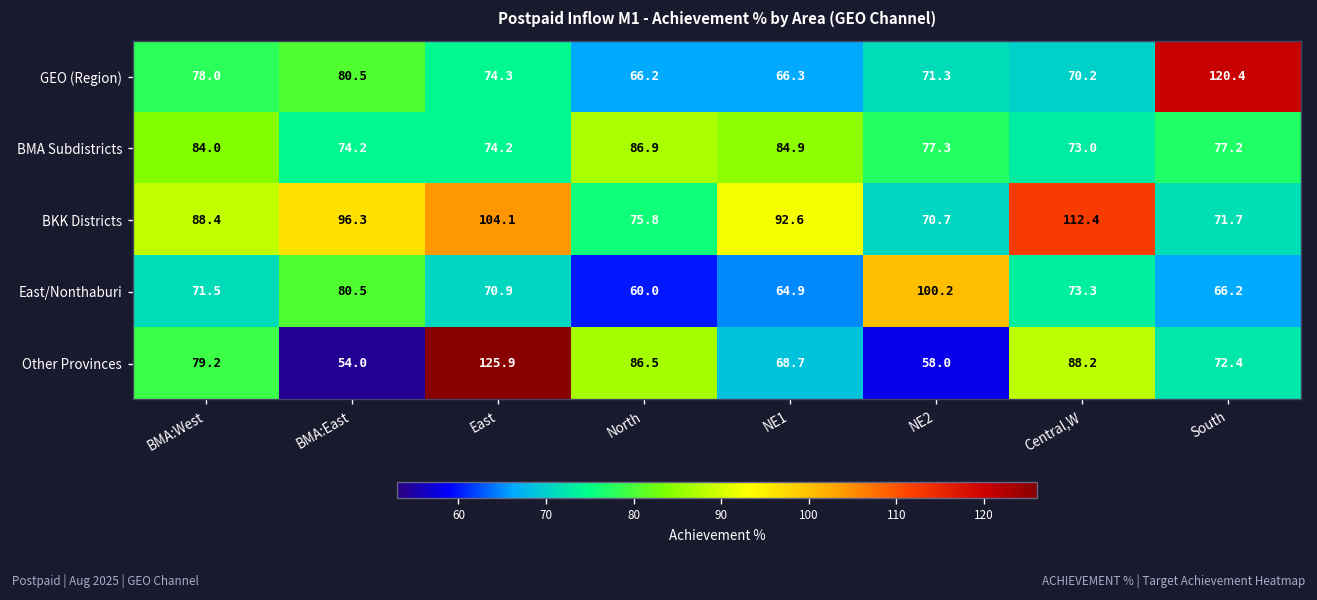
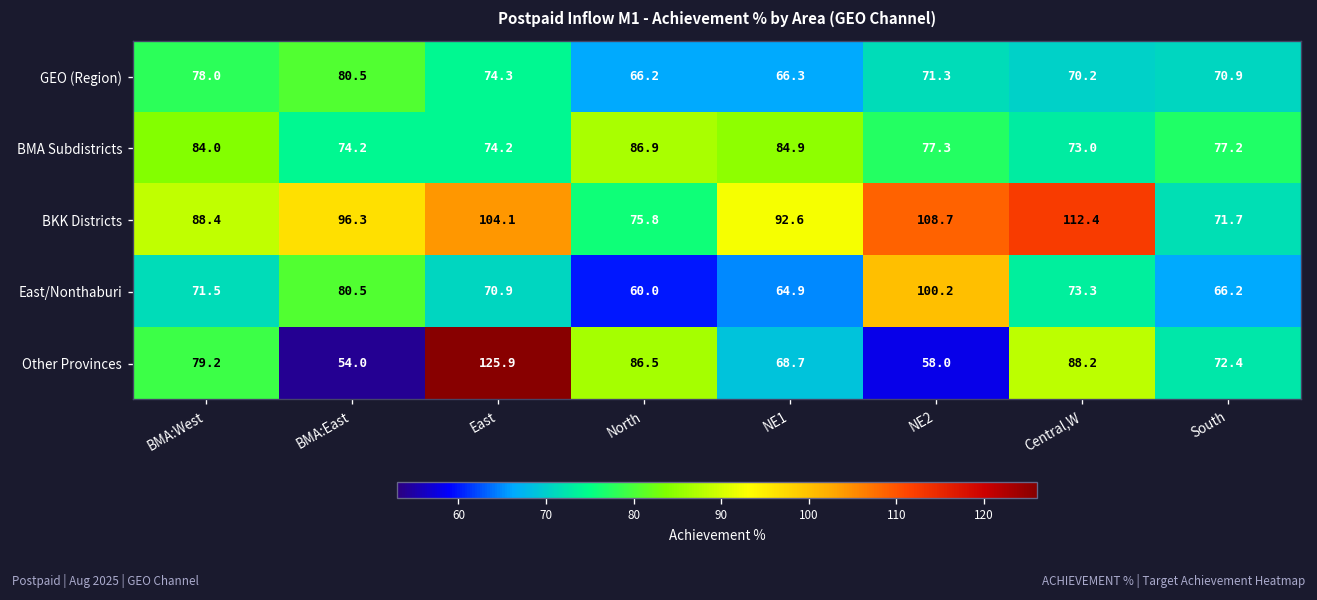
GEO (Region), South: 120.4 -> 70.9
BKK Districts, NE2: 70.7 -> 108.7
